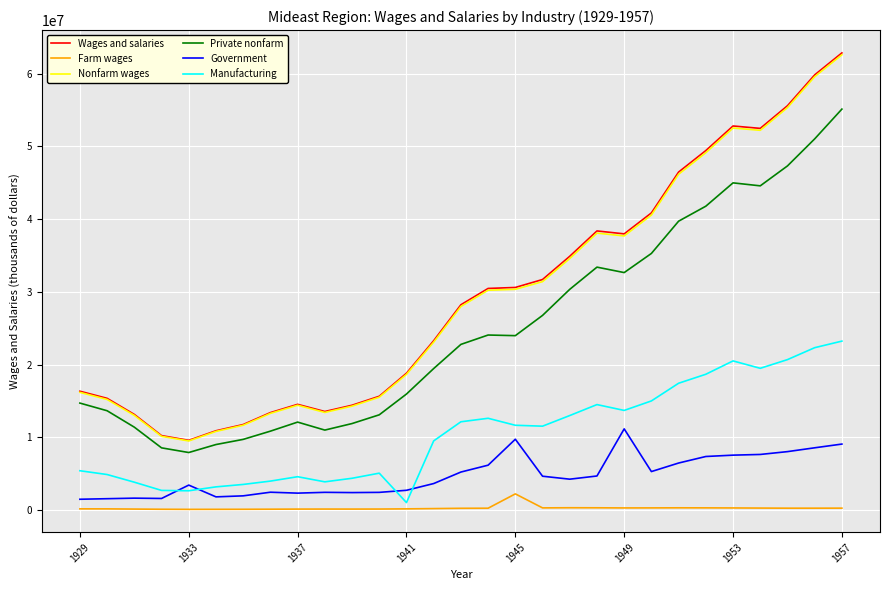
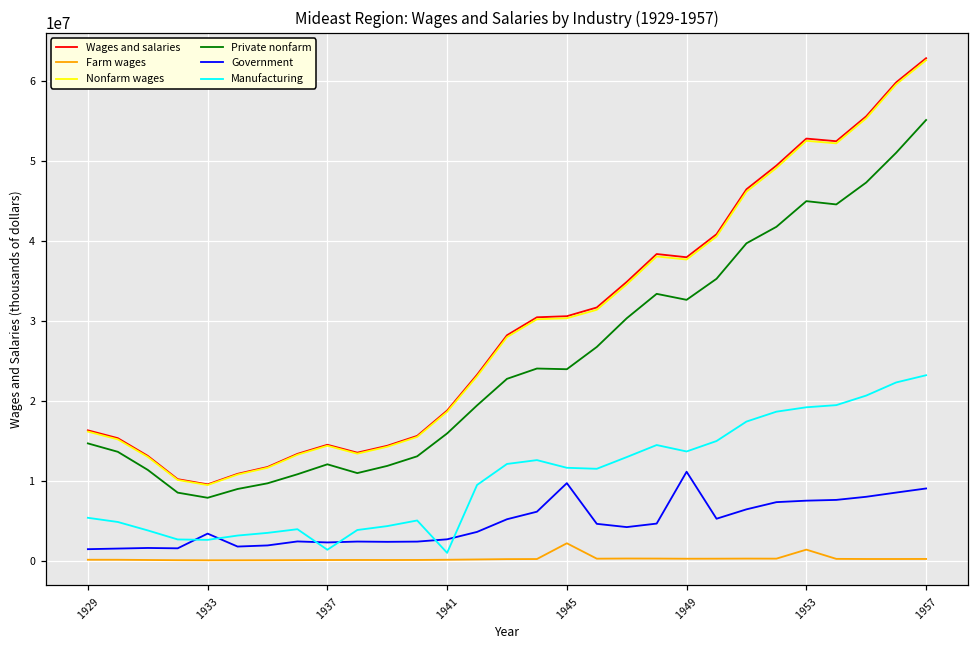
Manufacturing, 1937: 5000000 -> 1000000
Farm wages, 1953: 0 -> 1000000
Manufacturing, 1953: 20000000 -> 19000000
